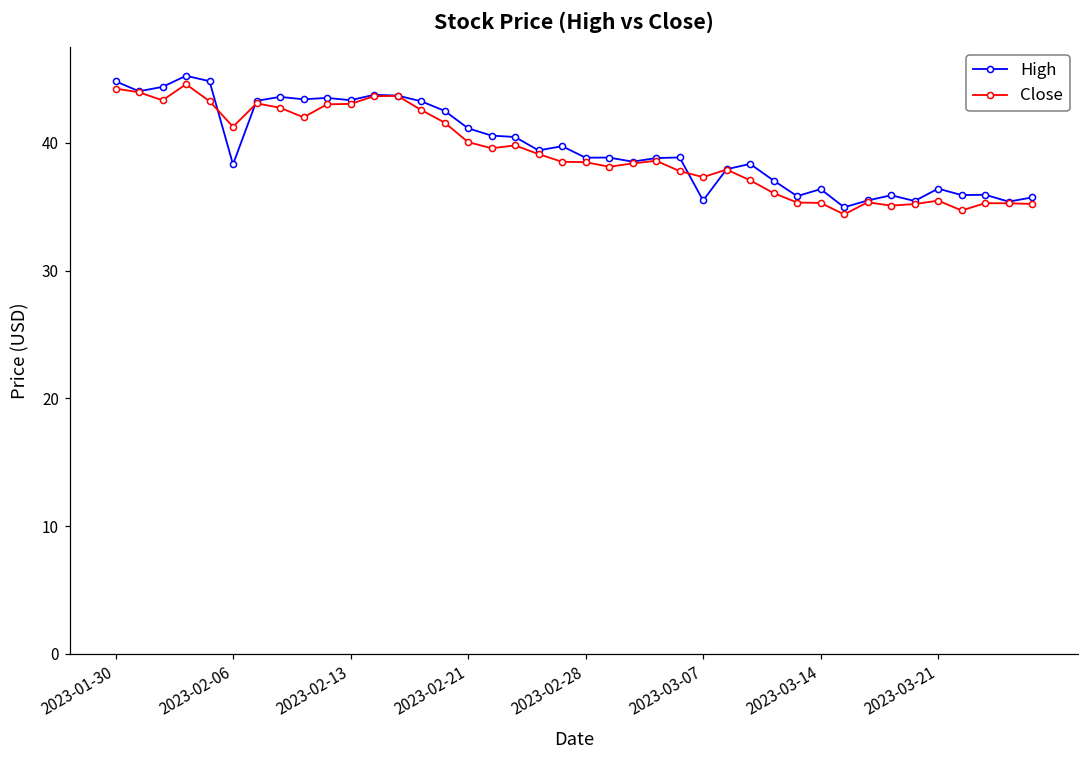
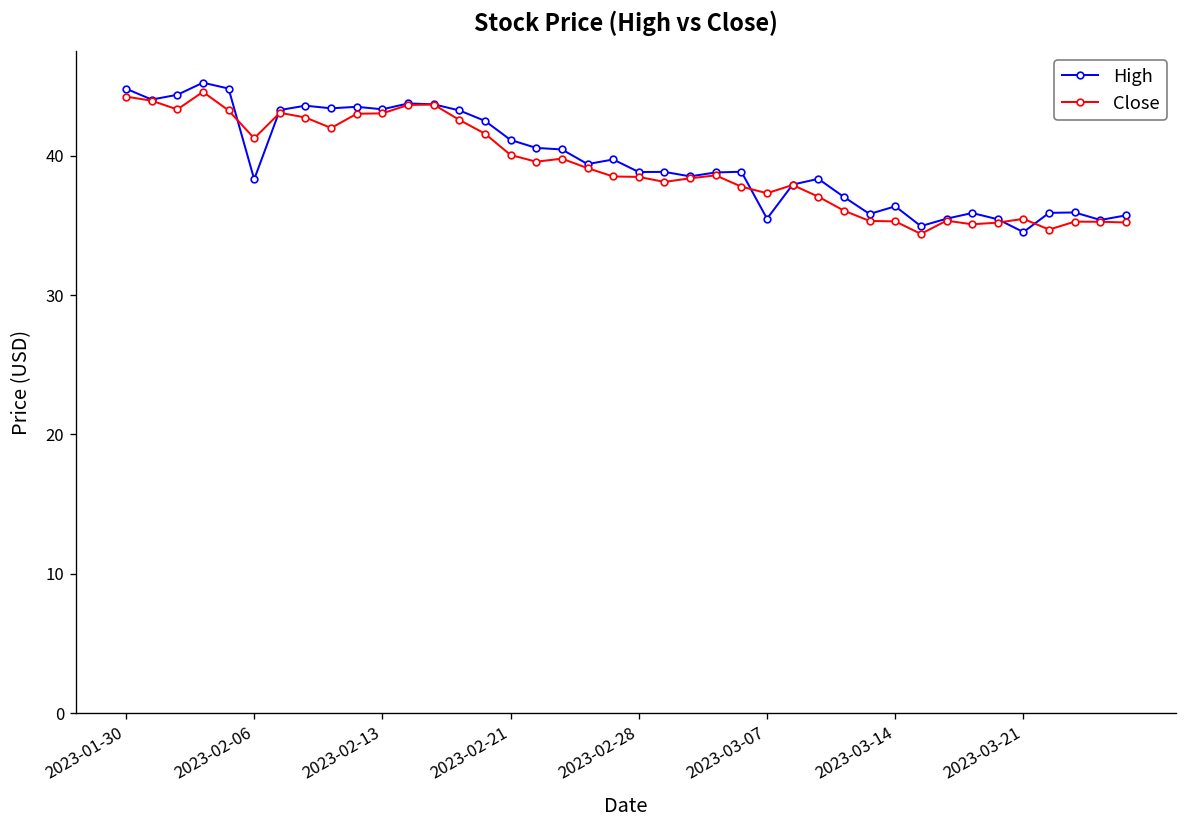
High, 2023-03-21: 36.4 -> 34.5
